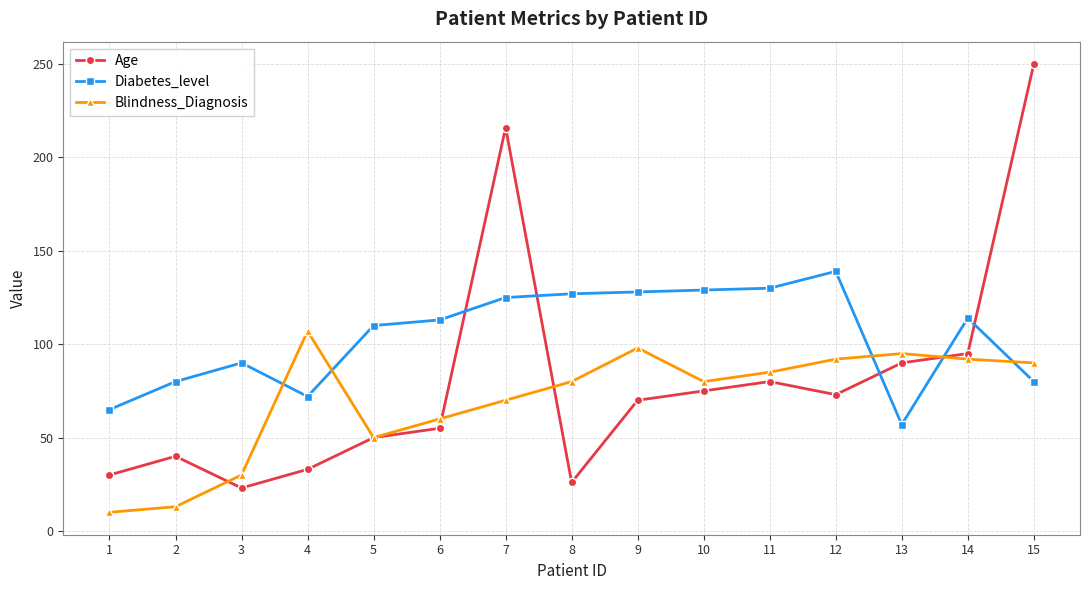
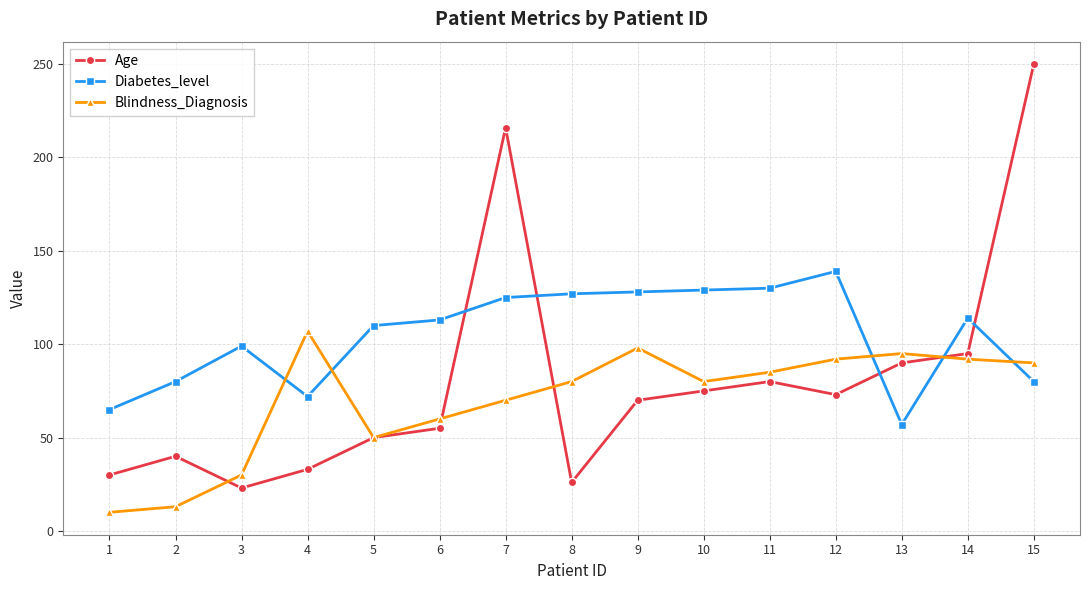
Diabetes_level, 3: 90 -> 99
